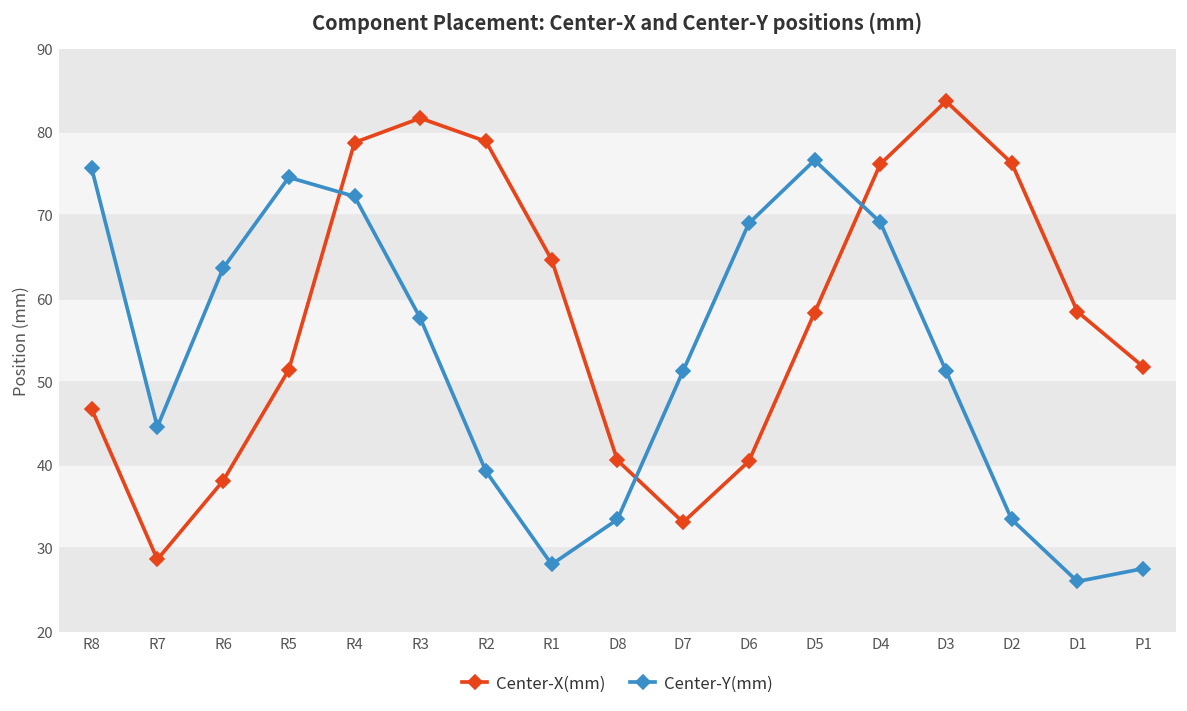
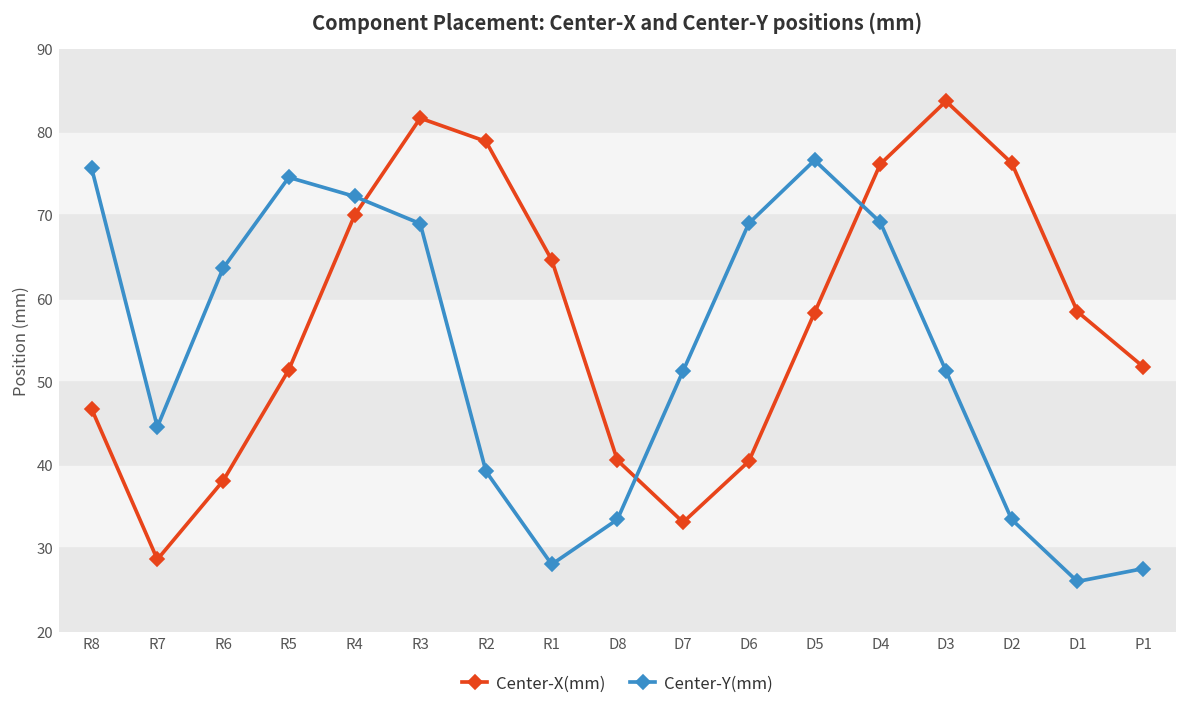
Center-X(mm), R4: 79 -> 70
Center-Y(mm), R3: 58 -> 69
